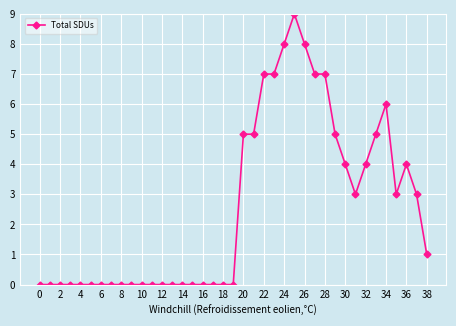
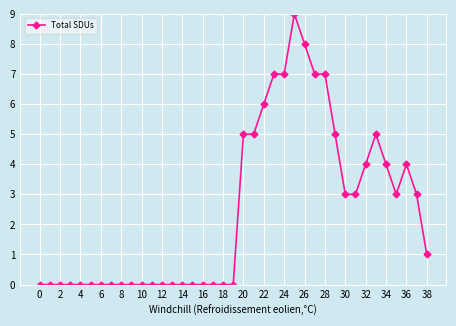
22: 7 -> 6
24: 8 -> 7
30: 4 -> 3
34: 6 -> 4
